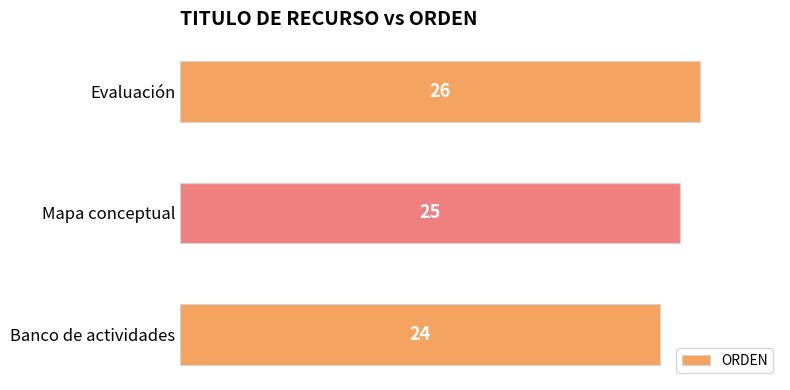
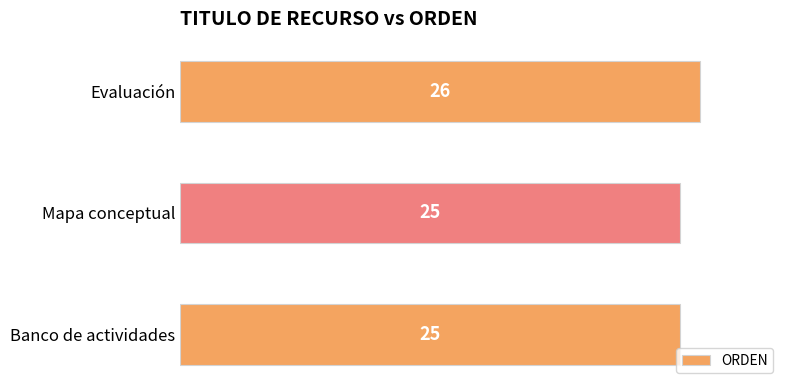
Banco de actividades: 24 -> 25
